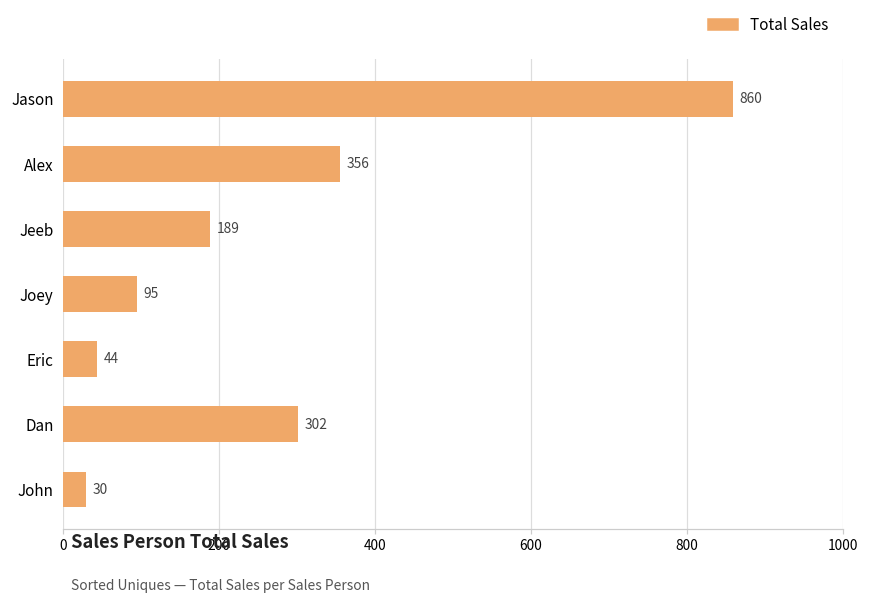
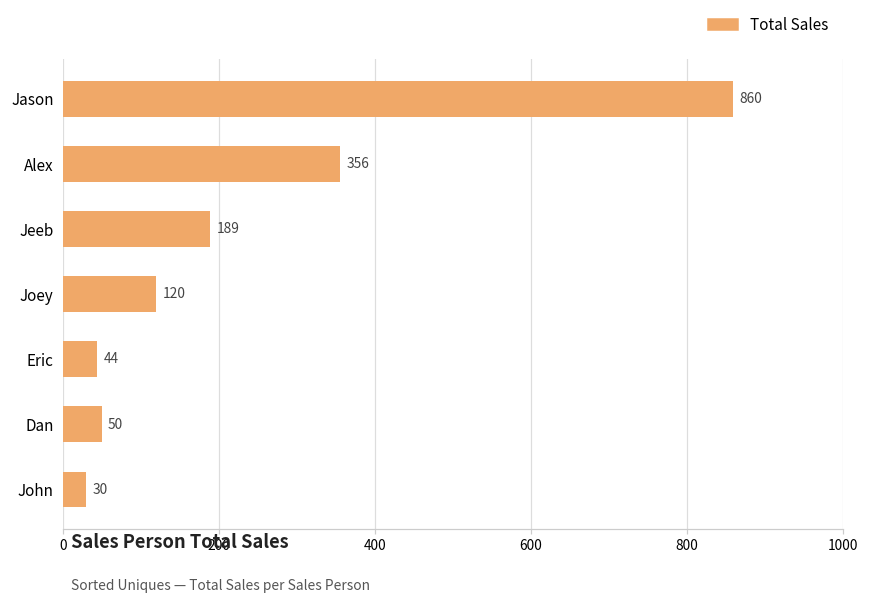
Joey: 95 -> 120
Dan: 302 -> 50
